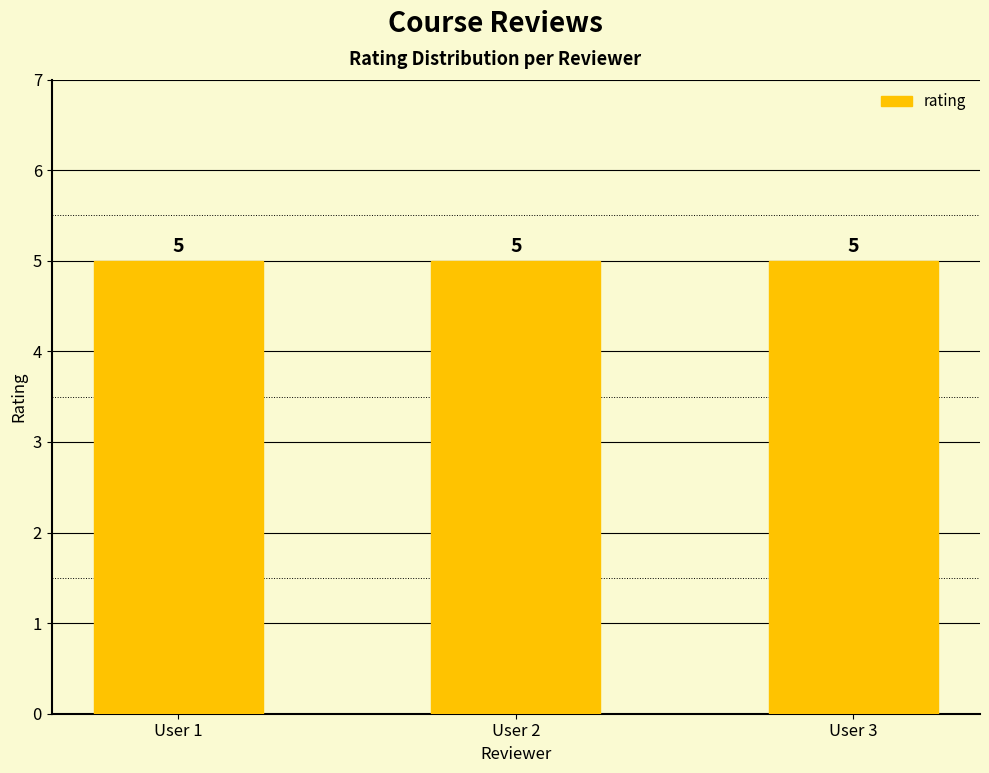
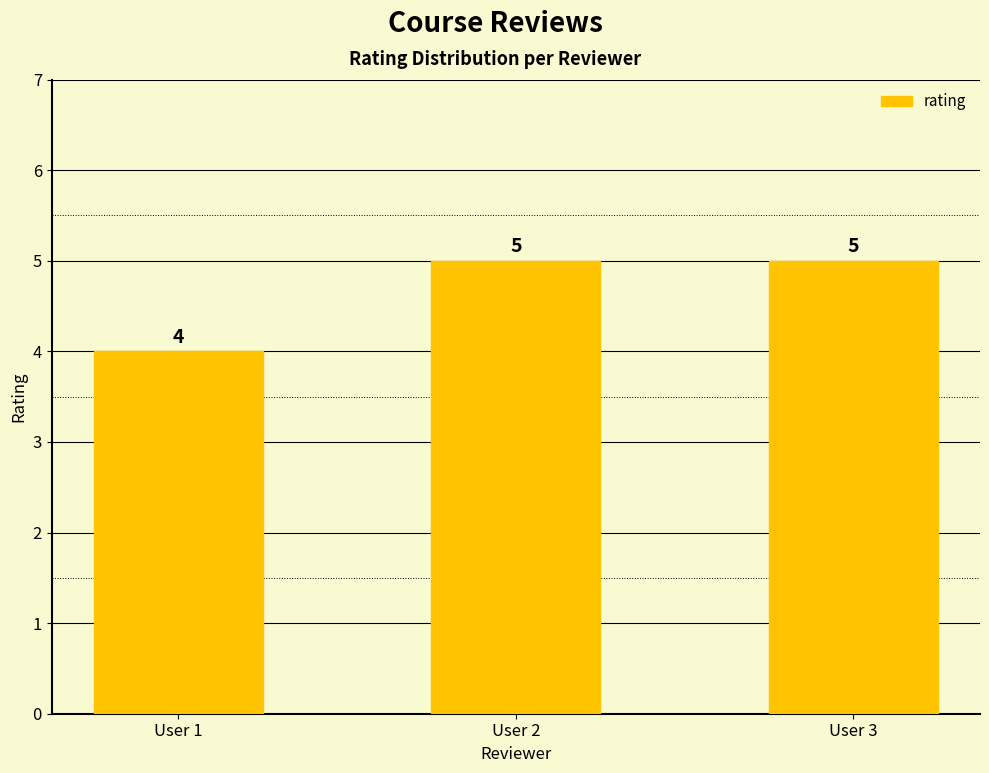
User 1: 5 -> 4
